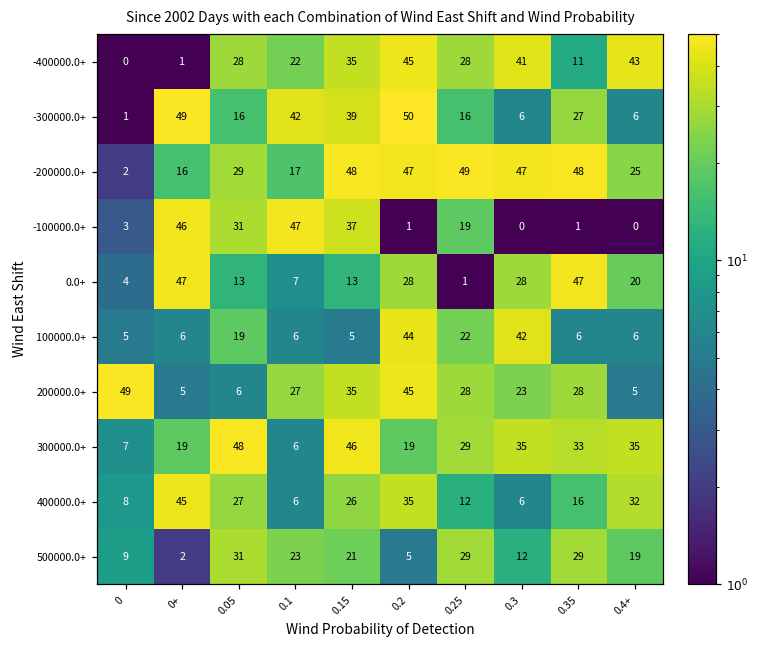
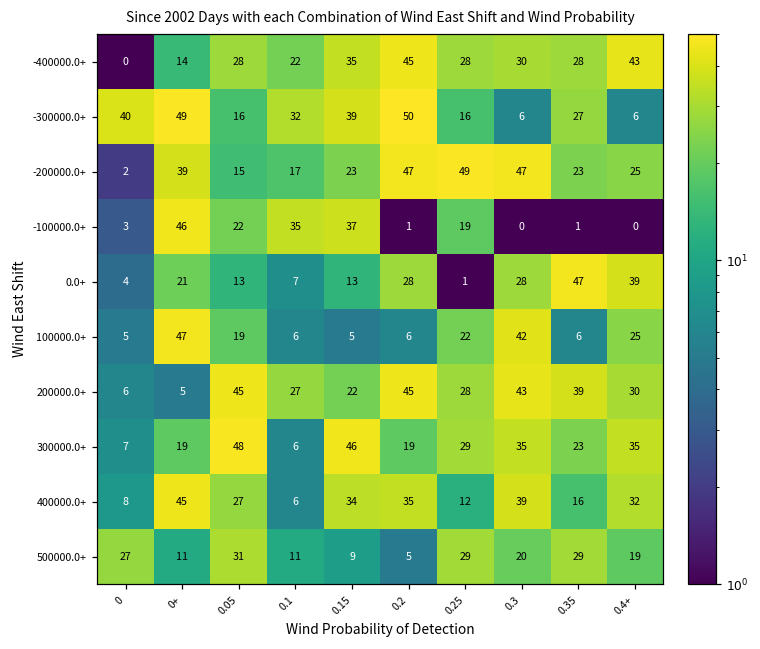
-400000.0+, 0+: 1 -> 14
-400000.0+, 0.3: 41 -> 30
-400000.0+, 0.35: 11 -> 28
-300000.0+, 0: 1 -> 40
-300000.0+, 0.1: 42 -> 32
-200000.0+, 0+: 16 -> 39
-200000.0+, 0.05: 29 -> 15
-200000.0+, 0.15: 48 -> 23
-200000.0+, 0.35: 48 -> 23
-100000.0+, 0.05: 31 -> 22
-100000.0+, 0.1: 47 -> 35
0.0+, 0+: 47 -> 21
0.0+, 0.4+: 20 -> 39
100000.0+, 0+: 6 -> 47
100000.0+, 0.2: 44 -> 6
100000.0+, 0.4+: 6 -> 25
200000.0+, 0: 49 -> 6
200000.0+, 0.05: 6 -> 45
200000.0+, 0.15: 35 -> 22
200000.0+, 0.3: 23 -> 43
200000.0+, 0.35: 28 -> 39
200000.0+, 0.4+: 5 -> 30
300000.0+, 0.35: 33 -> 23
400000.0+, 0.15: 26 -> 34
400000.0+, 0.3: 6 -> 39
500000.0+, 0: 9 -> 27
500000.0+, 0+: 2 -> 11
500000.0+, 0.1: 23 -> 11
500000.0+, 0.15: 21 -> 9
500000.0+, 0.3: 12 -> 20
